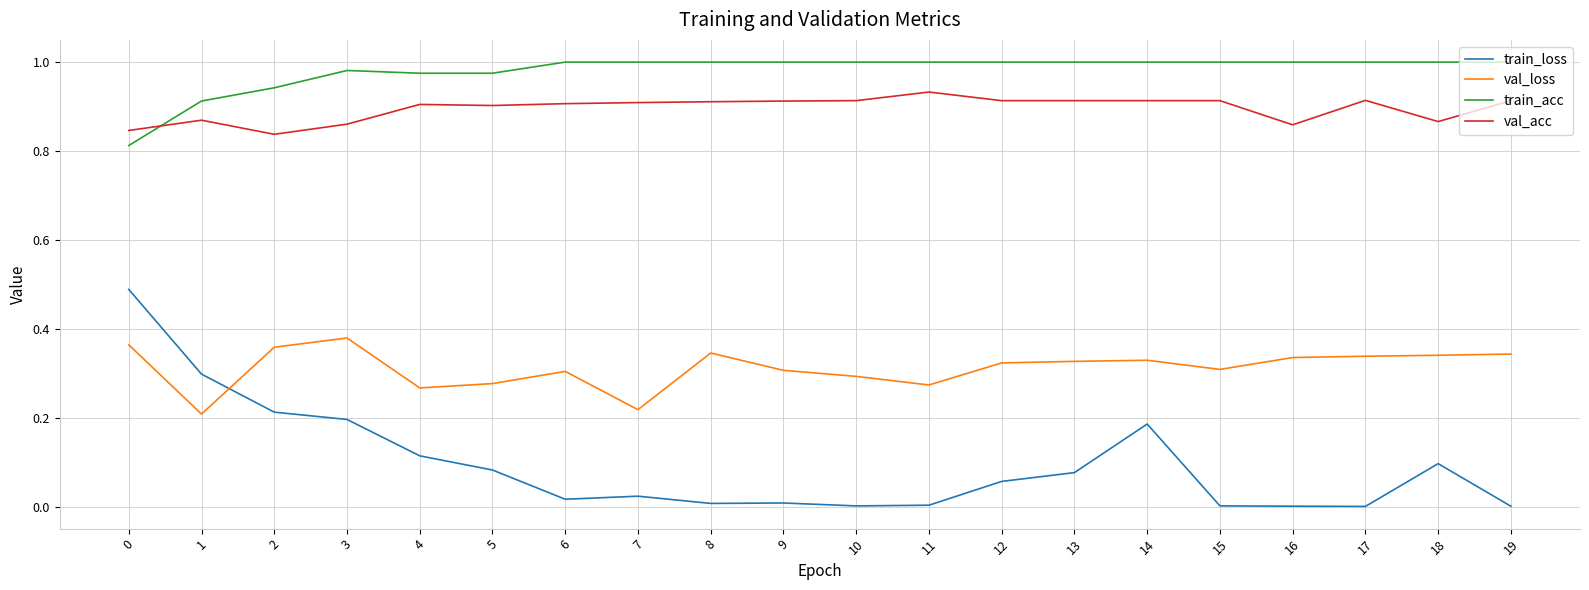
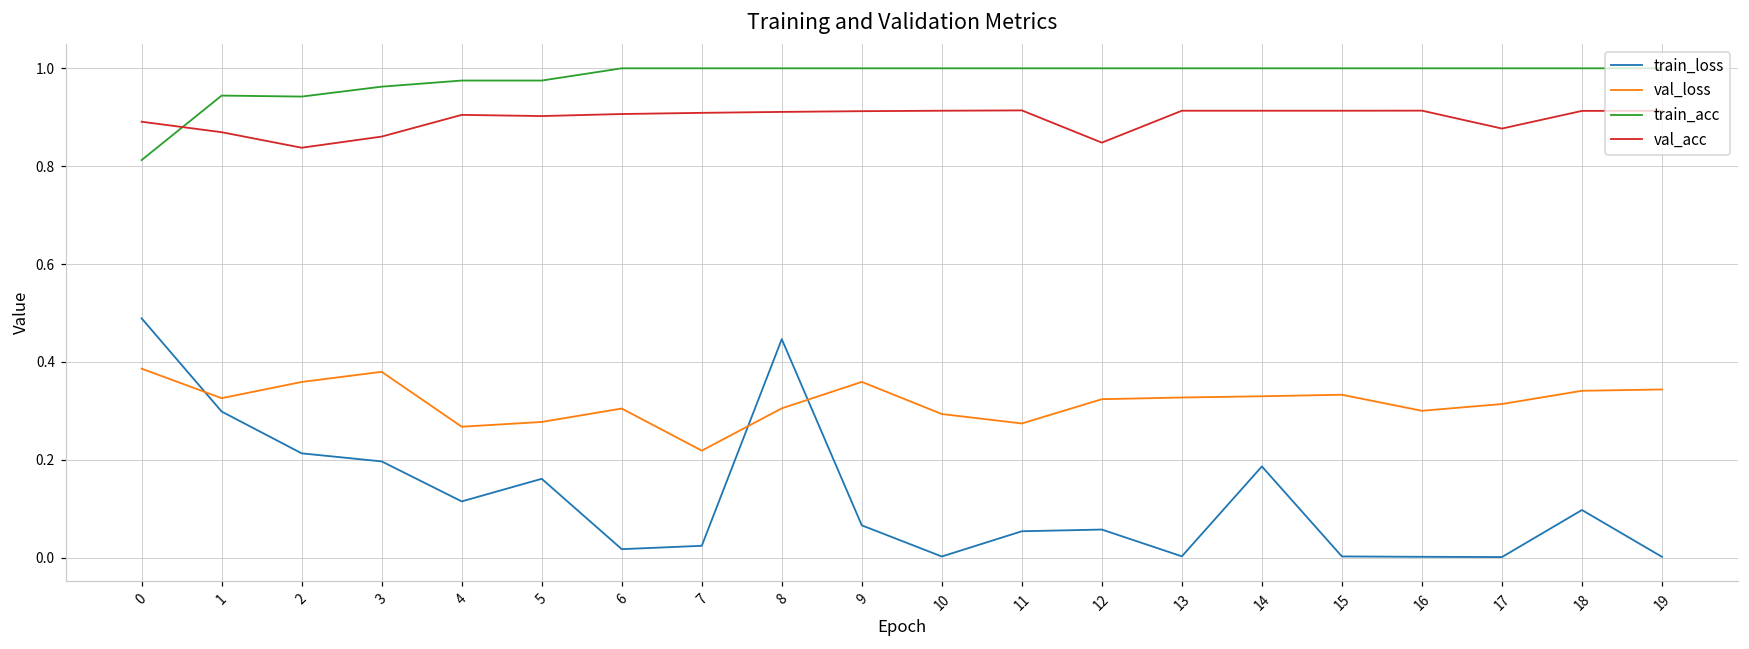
val_loss, 0: 0.36 -> 0.39
val_acc, 0: 0.85 -> 0.89
val_loss, 1: 0.21 -> 0.33
train_acc, 1: 0.91 -> 0.94
train_acc, 3: 0.98 -> 0.96
train_loss, 5: 0.08 -> 0.16
train_loss, 8: 0.01 -> 0.45
val_loss, 8: 0.35 -> 0.31
train_loss, 9: 0.01 -> 0.07
val_loss, 9: 0.31 -> 0.36
train_loss, 11: 0.00 -> 0.05
val_acc, 11: 0.93 -> 0.91
val_acc, 12: 0.91 -> 0.85
train_loss, 13: 0.08 -> 0.00
val_loss, 15: 0.31 -> 0.33
val_loss, 16: 0.34 -> 0.30
val_acc, 16: 0.86 -> 0.91
val_loss, 17: 0.34 -> 0.31
val_acc, 17: 0.91 -> 0.88
val_acc, 18: 0.87 -> 0.91
